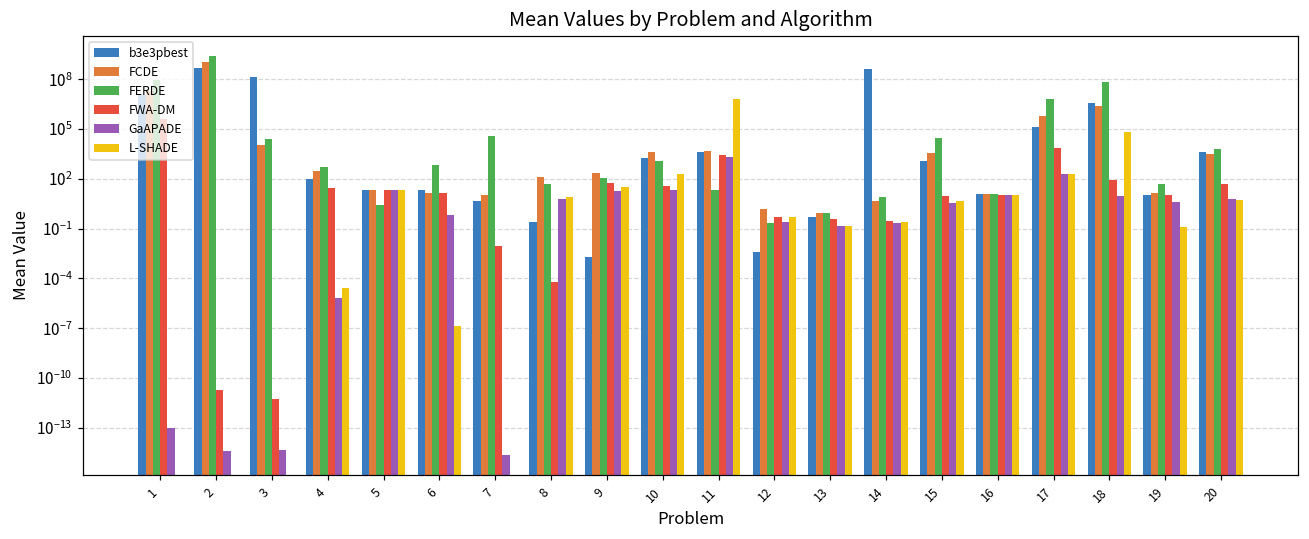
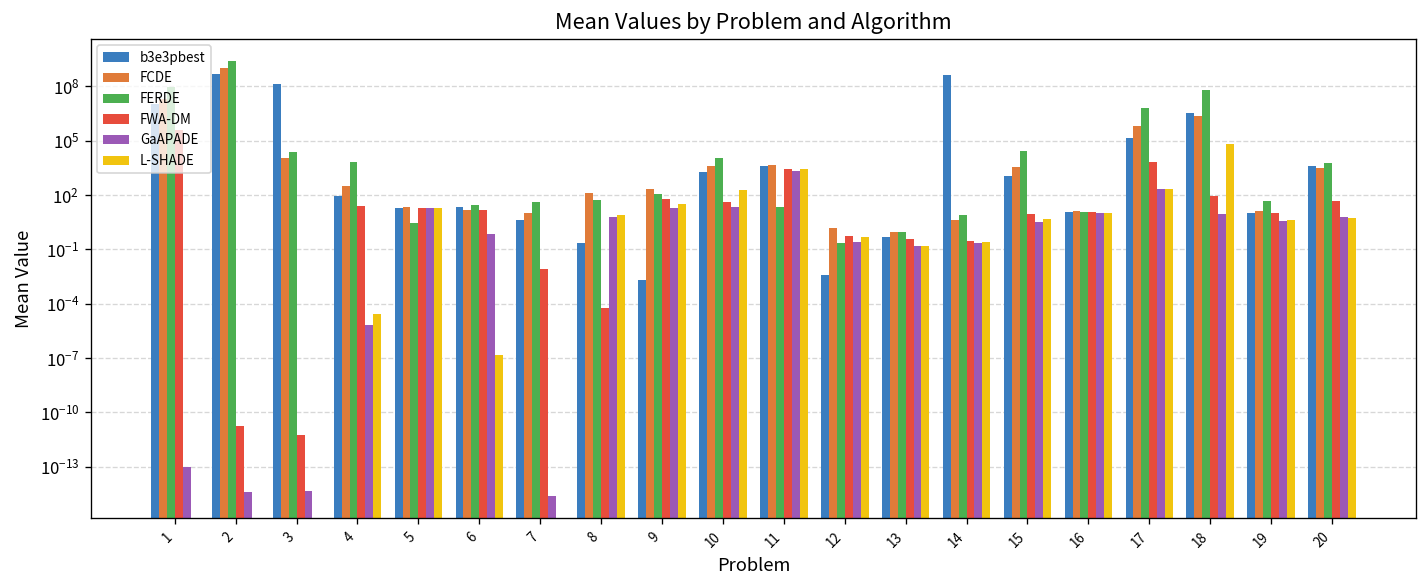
FERDE, 4: 500 -> 10000
FERDE, 6: 700 -> 30
FERDE, 7: 40000 -> 40
FERDE, 10: 1000 -> 10000
L-SHADE, 11: 6000000 -> 3000
L-SHADE, 19: 0.1 -> 4
